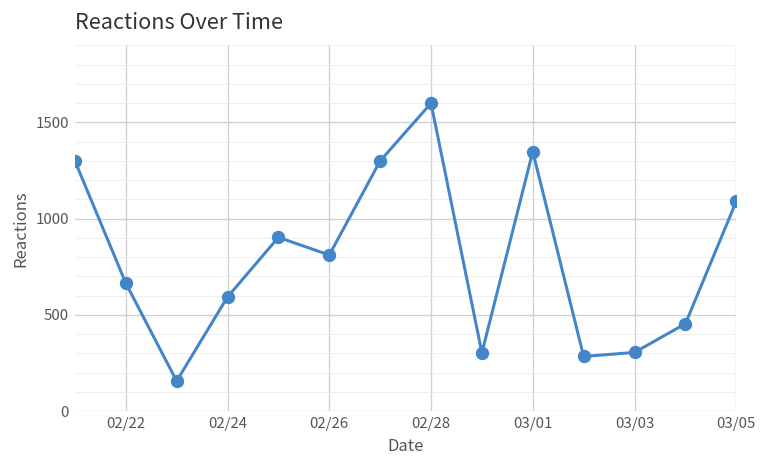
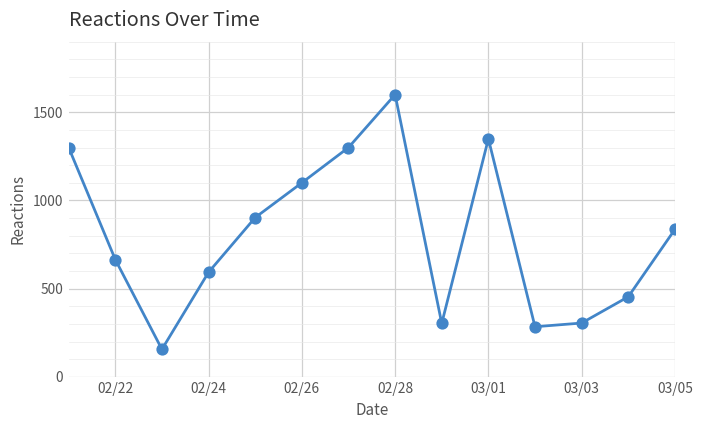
02/26: 810 -> 1100
03/05: 1090 -> 840
